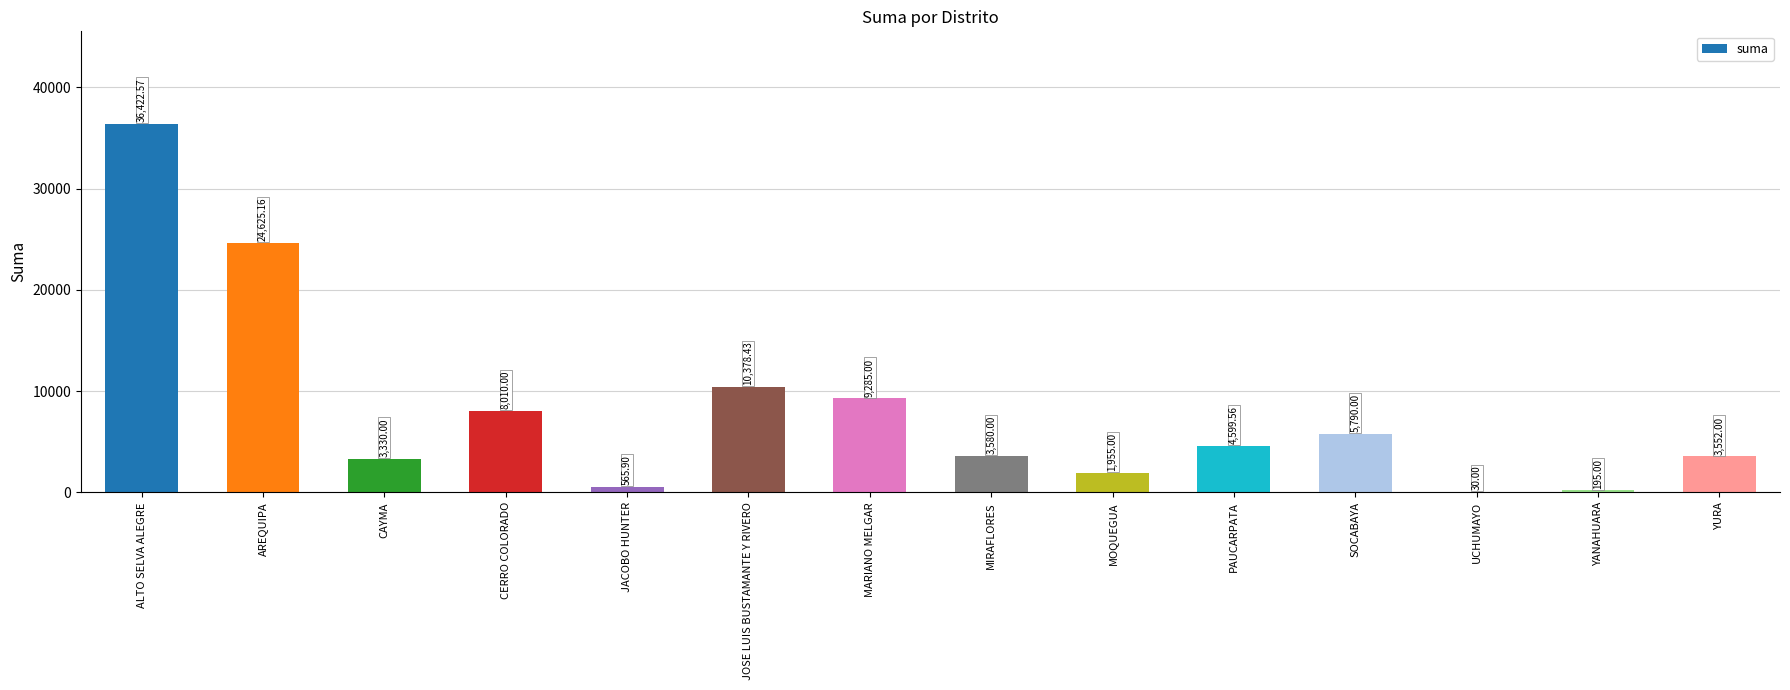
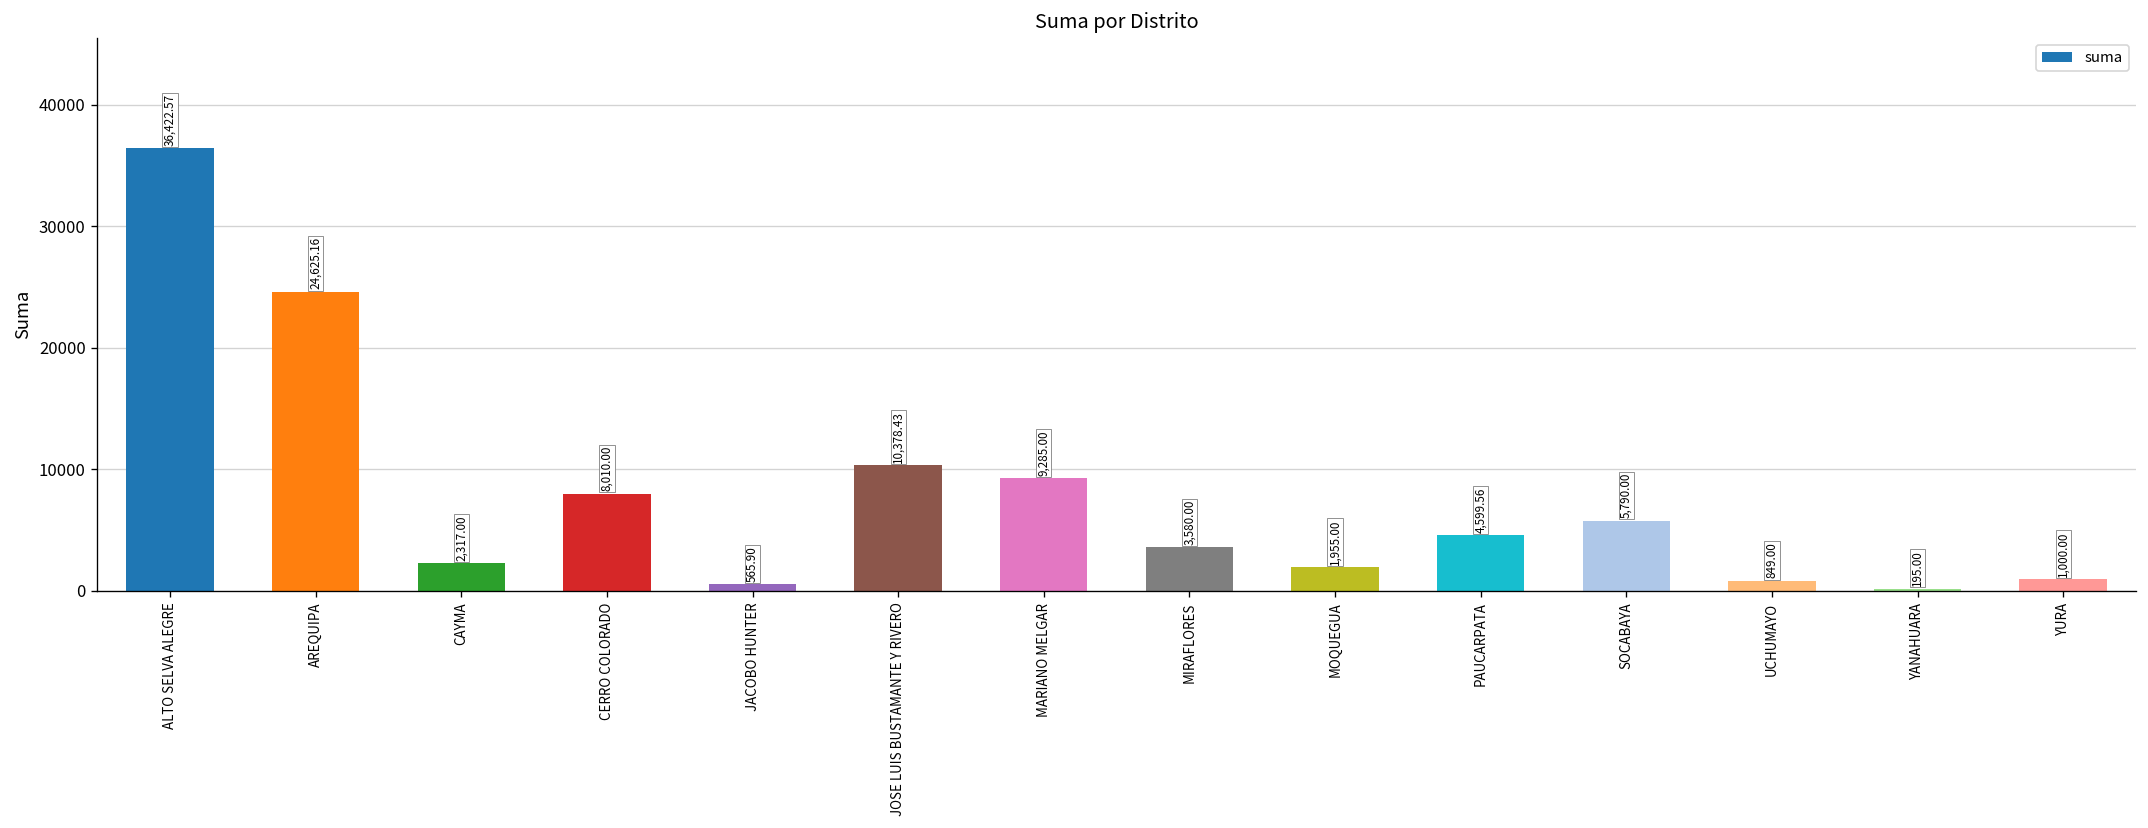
CAYMA: 3,330.00 -> 2,317.00
UCHUMAYO: 30.00 -> 849.00
YURA: 3,552.00 -> 1,000.00
